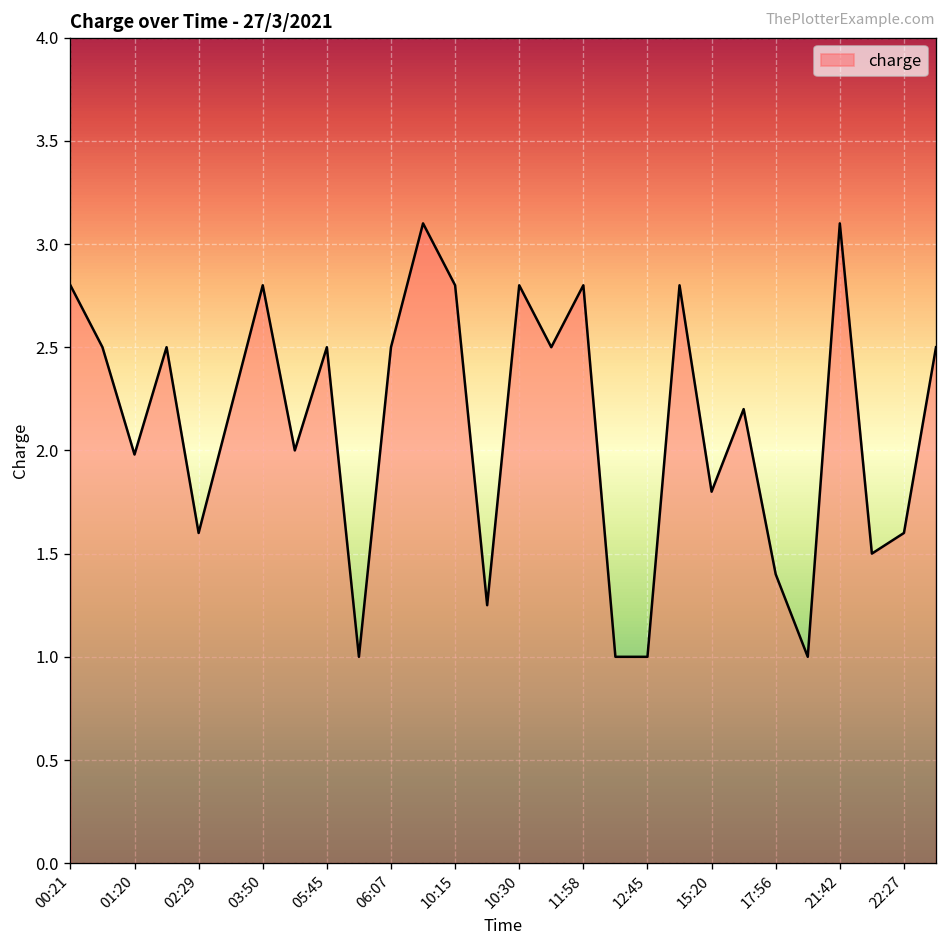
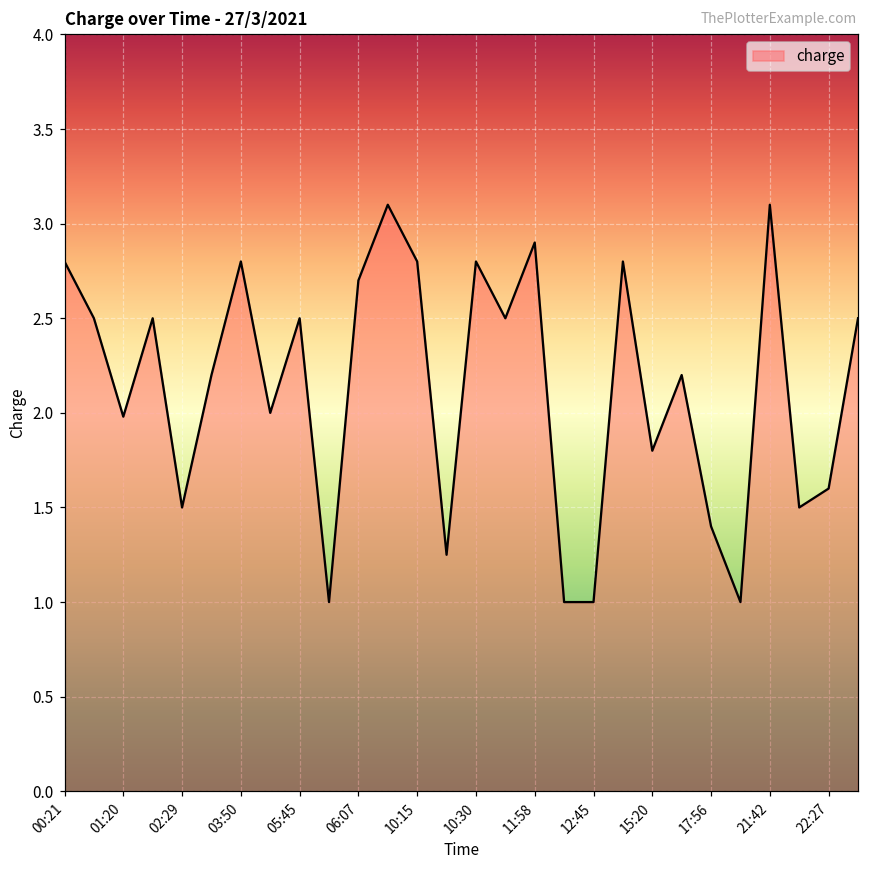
02:29: 1.6 -> 1.5
06:07: 2.5 -> 2.7
11:58: 2.8 -> 2.9
